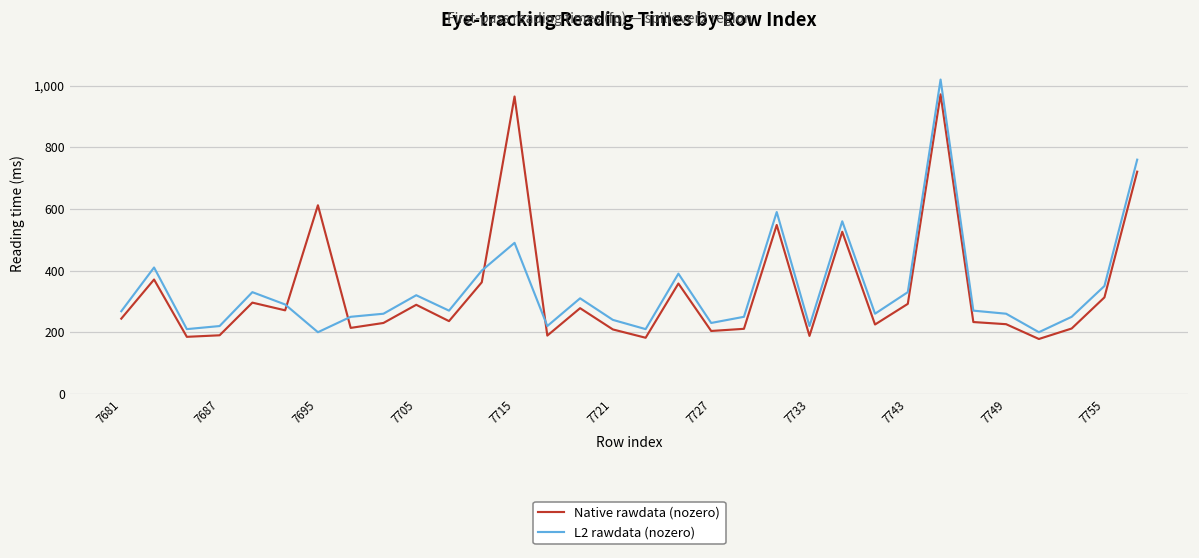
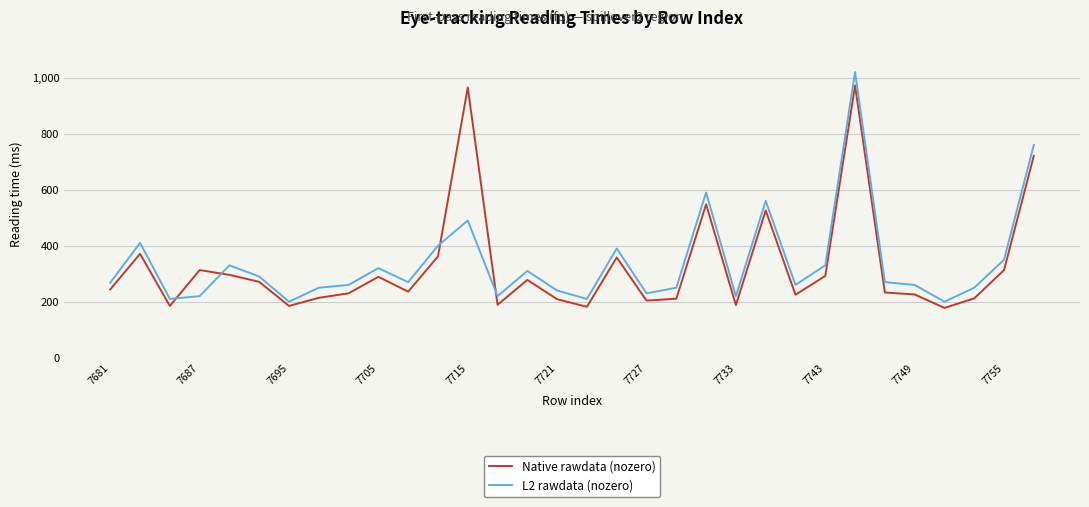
Native rawdata (nozero), 7687: 190 -> 310
Native rawdata (nozero), 7695: 610 -> 190
